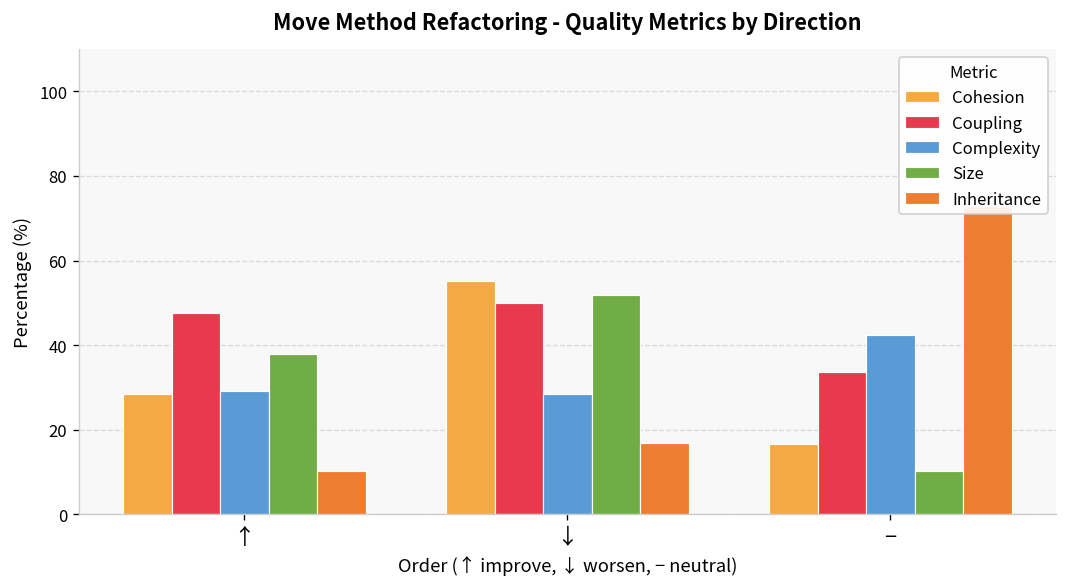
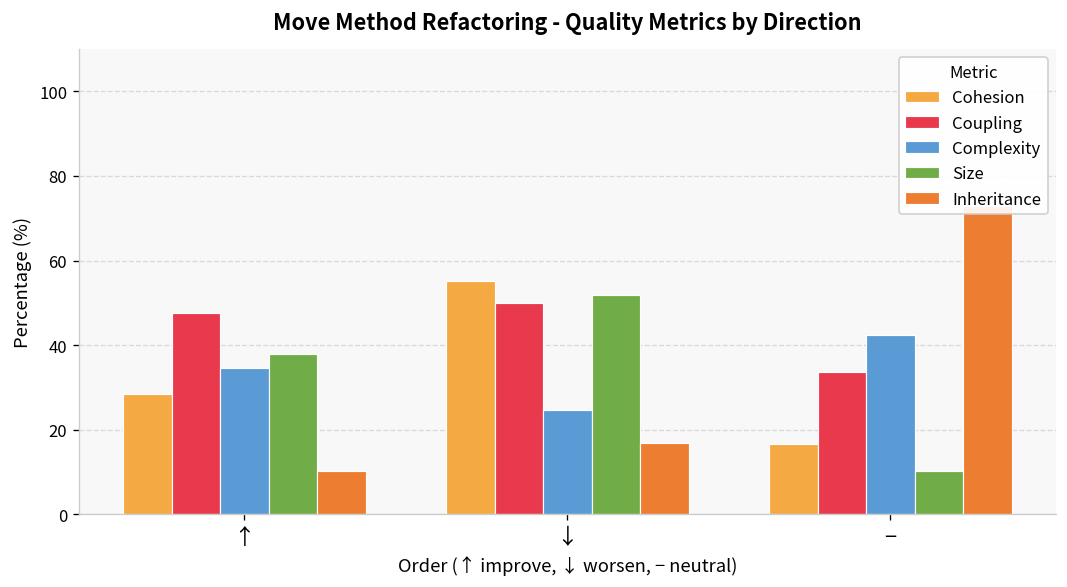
Complexity, ↑: 29 -> 35
Complexity, ↓: 28 -> 25
